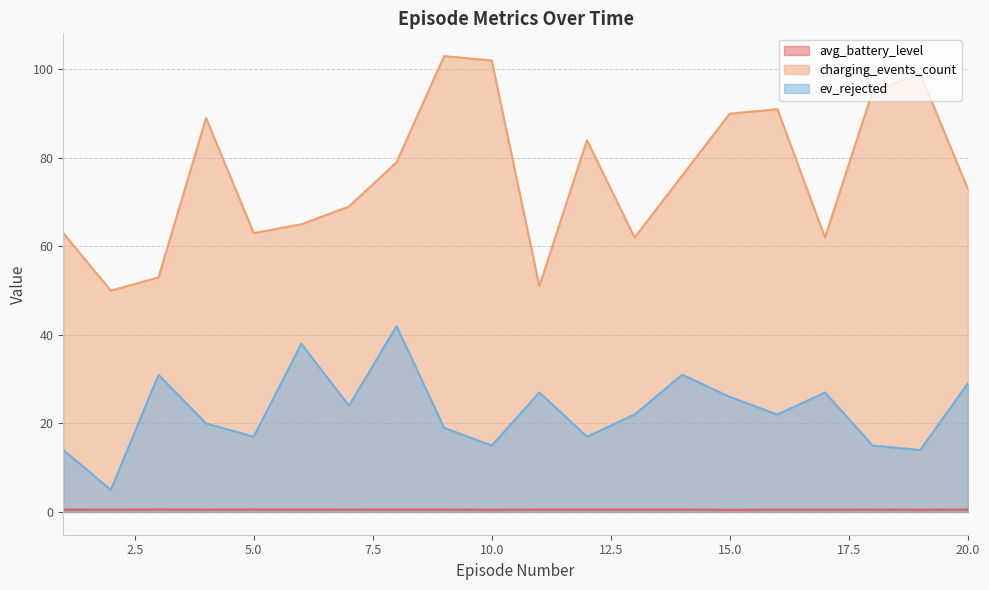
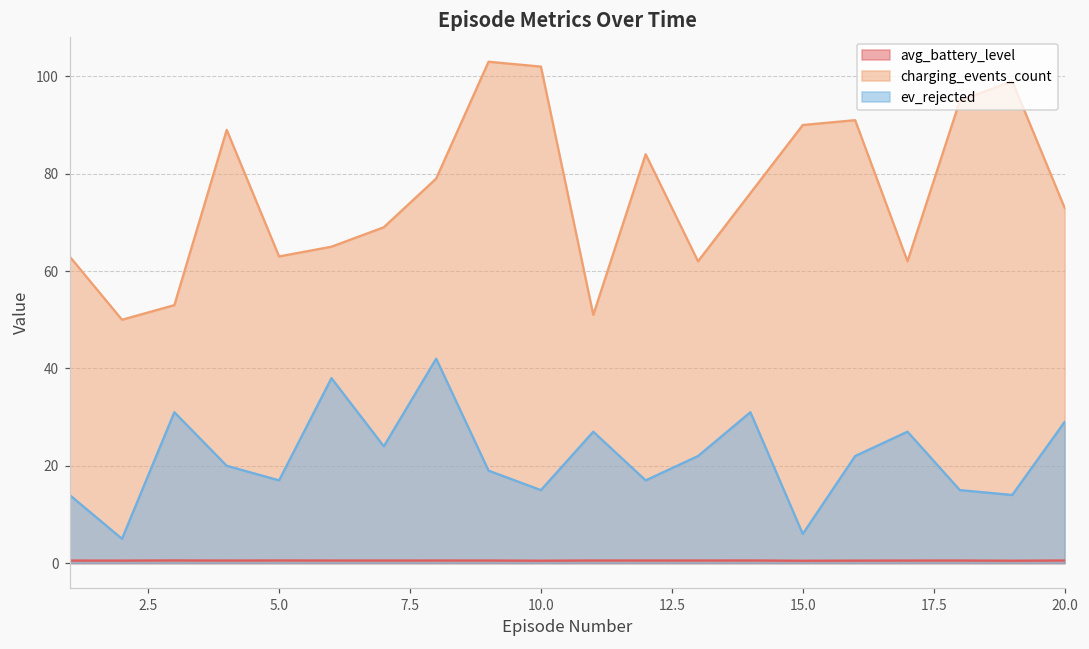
ev_rejected, 15.0: 26 -> 6
